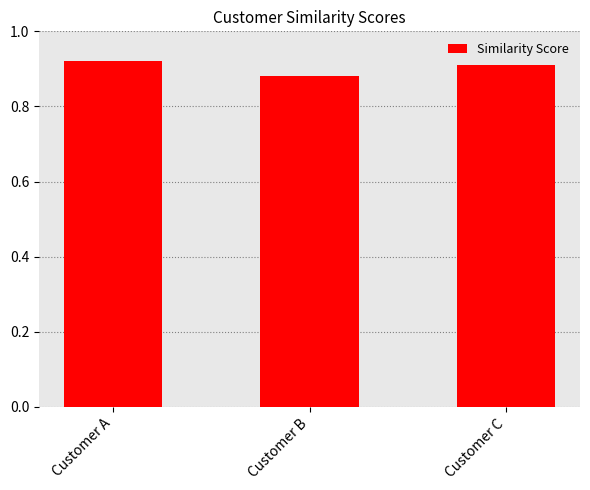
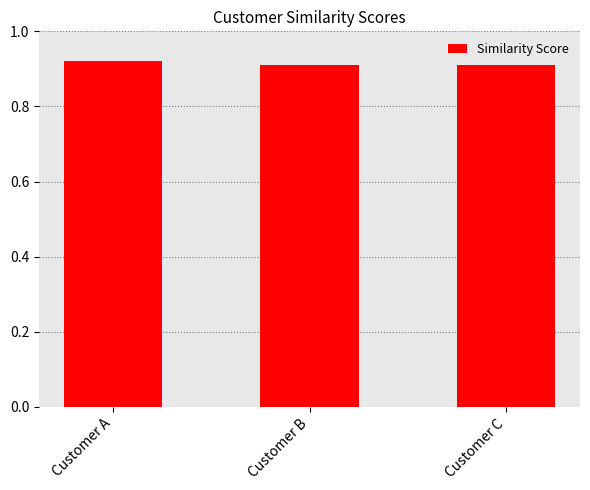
Customer B: 0.88 -> 0.91
